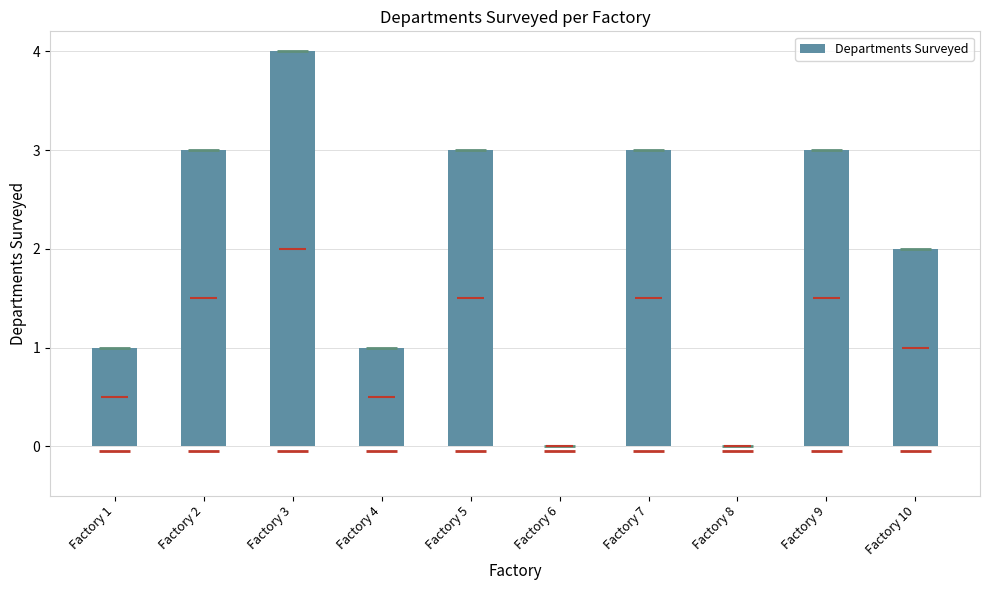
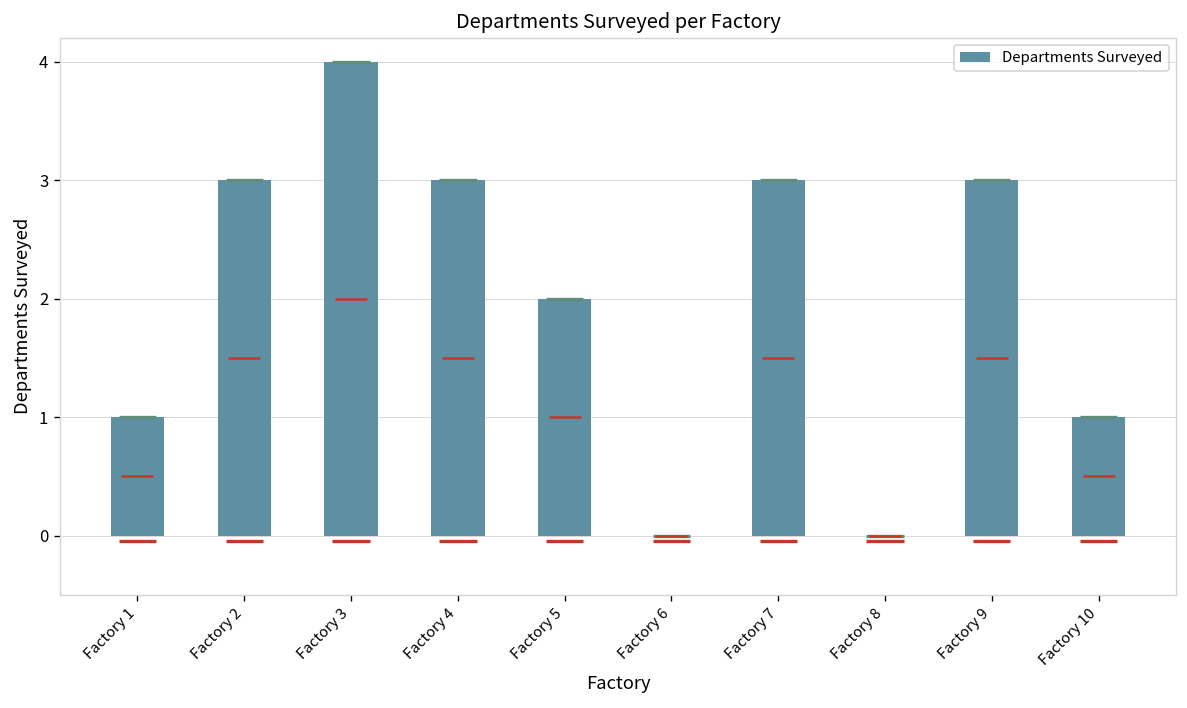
Factory 4: 1 -> 3
Factory 5: 3 -> 2
Factory 10: 2 -> 1
